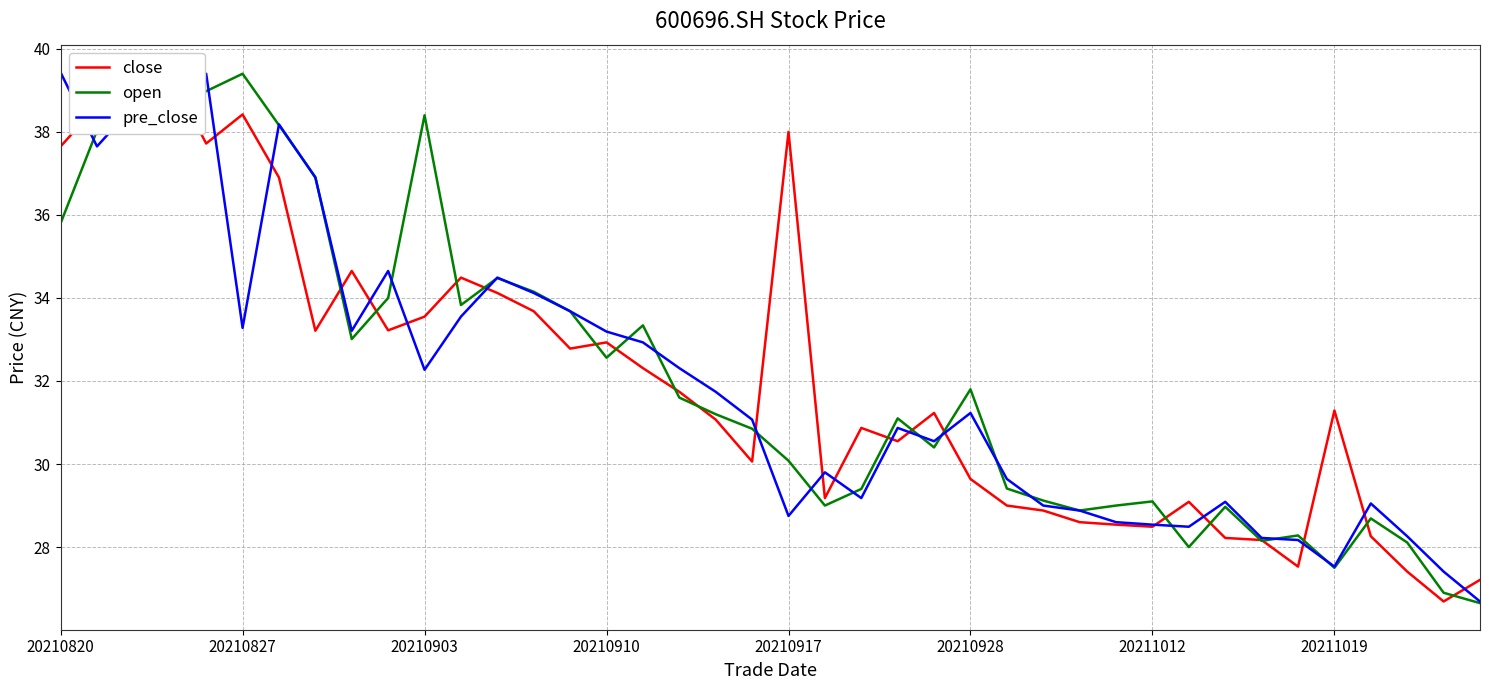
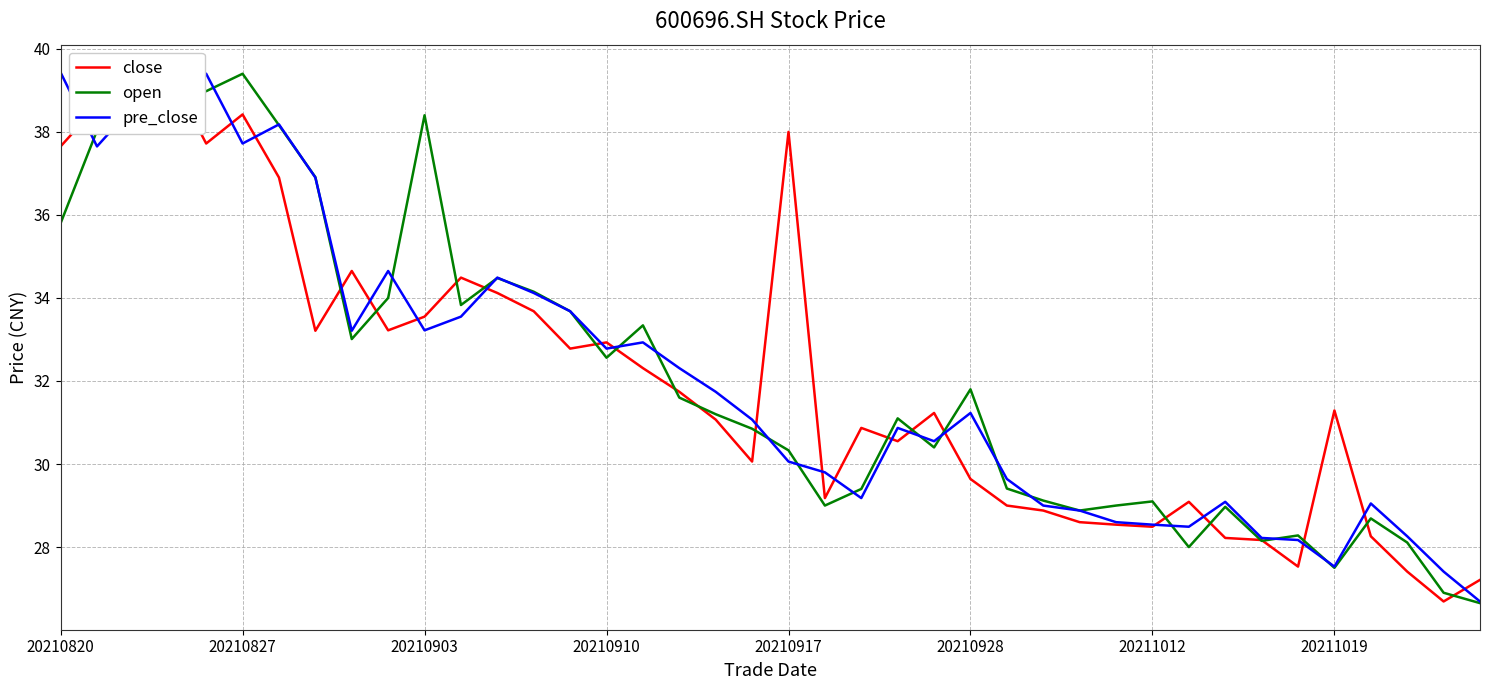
pre_close, 20210827: 33.3 -> 37.7
pre_close, 20210903: 32.3 -> 33.2
pre_close, 20210910: 33.2 -> 32.8
open, 20210917: 30.1 -> 30.3
pre_close, 20210917: 28.8 -> 30.1
